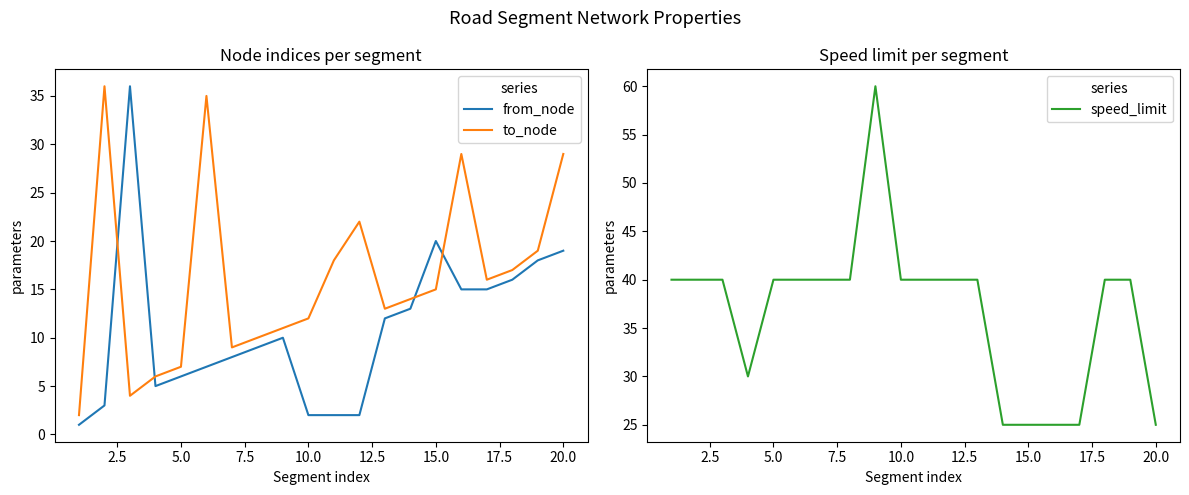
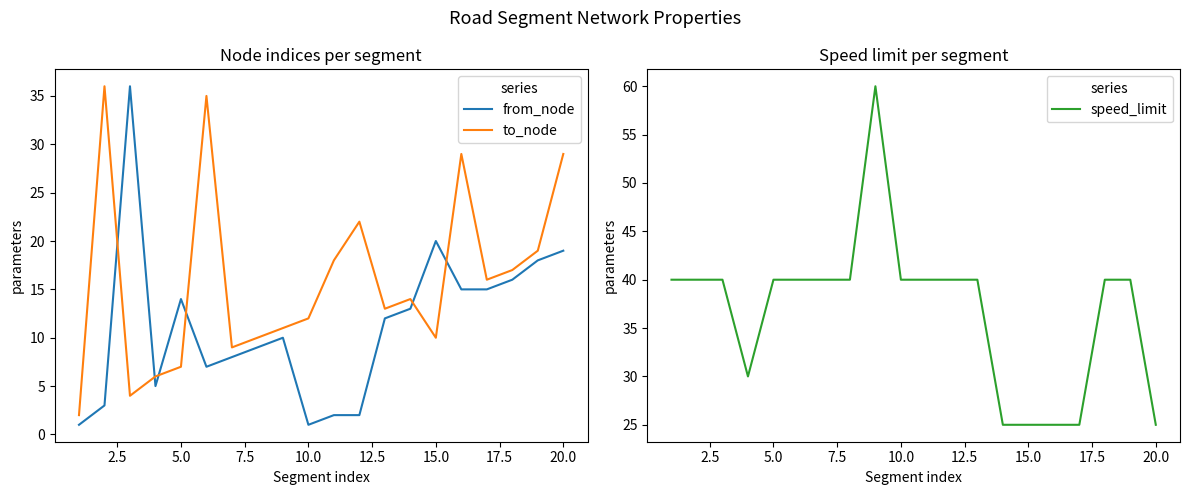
Node indices per segment, from_node, 5.0: 6 -> 14
Node indices per segment, from_node, 10.0: 2 -> 1
Node indices per segment, to_node, 15.0: 15 -> 10
